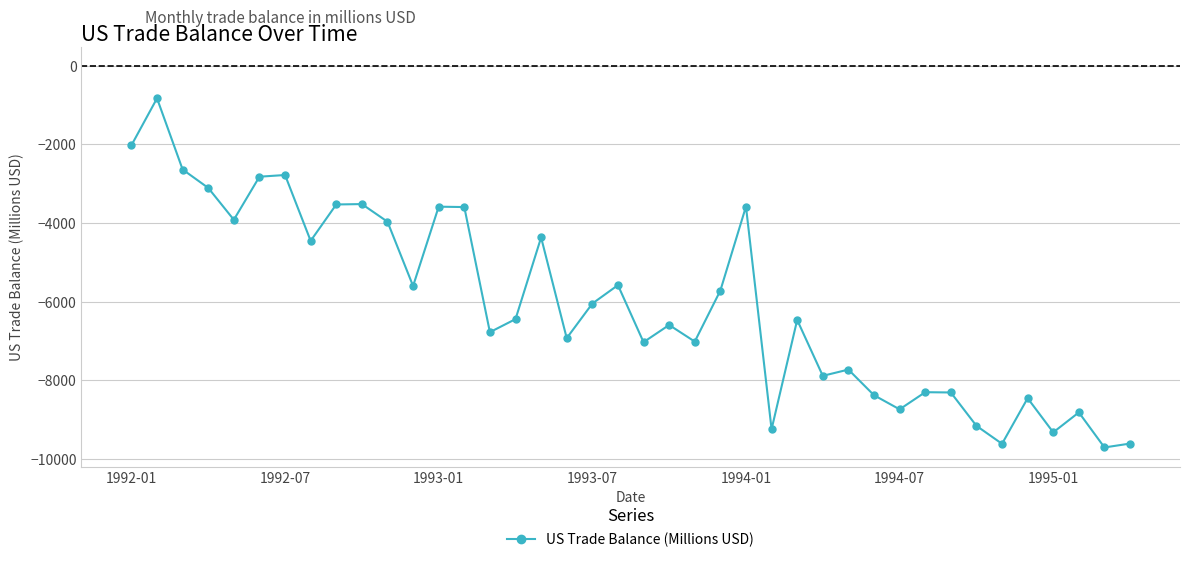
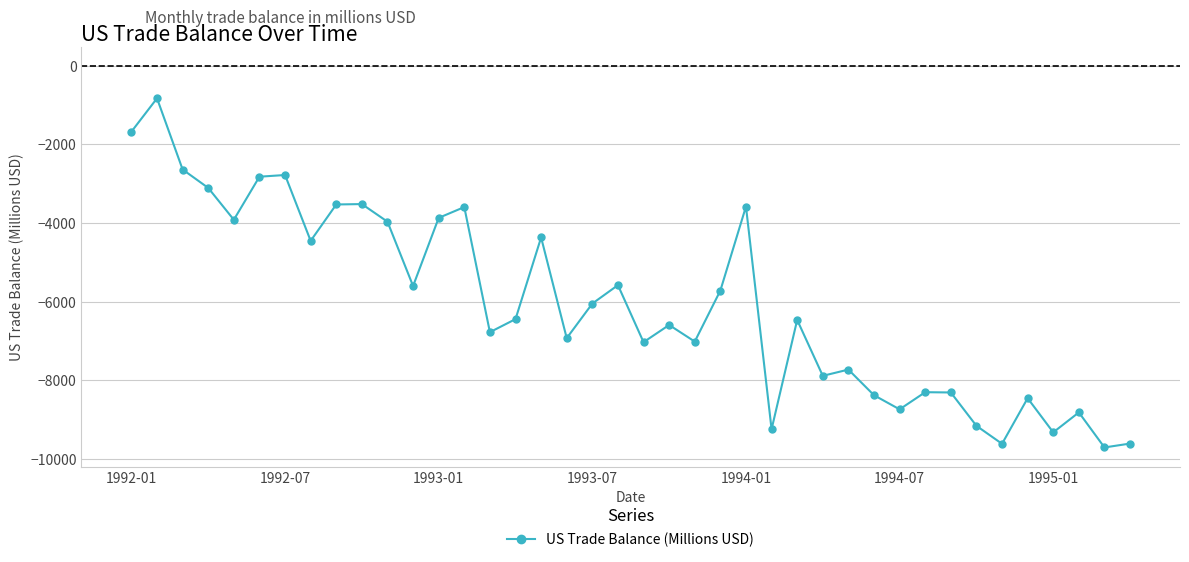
1992-01: -2000 -> -1700
1993-01: -3600 -> -3900
